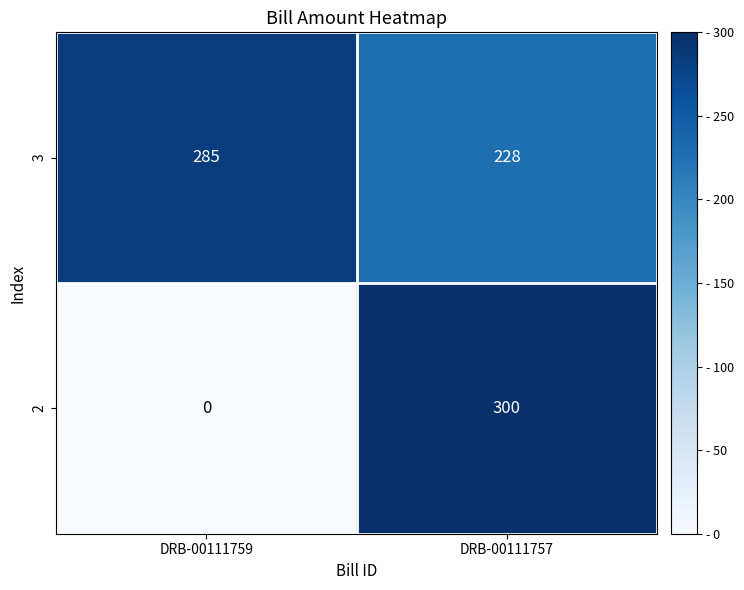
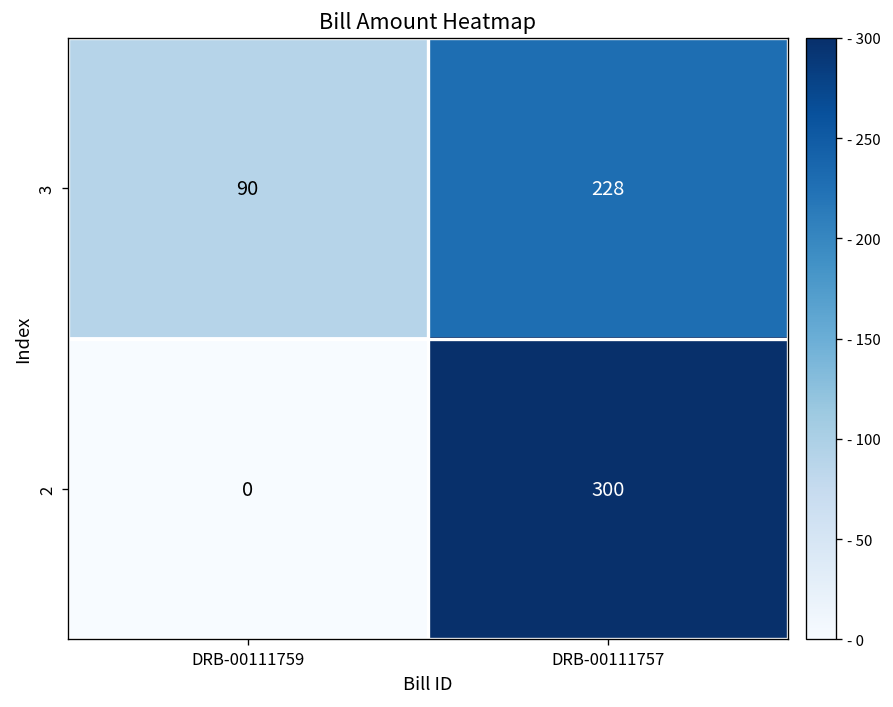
3, DRB-00111759: 285 -> 90
